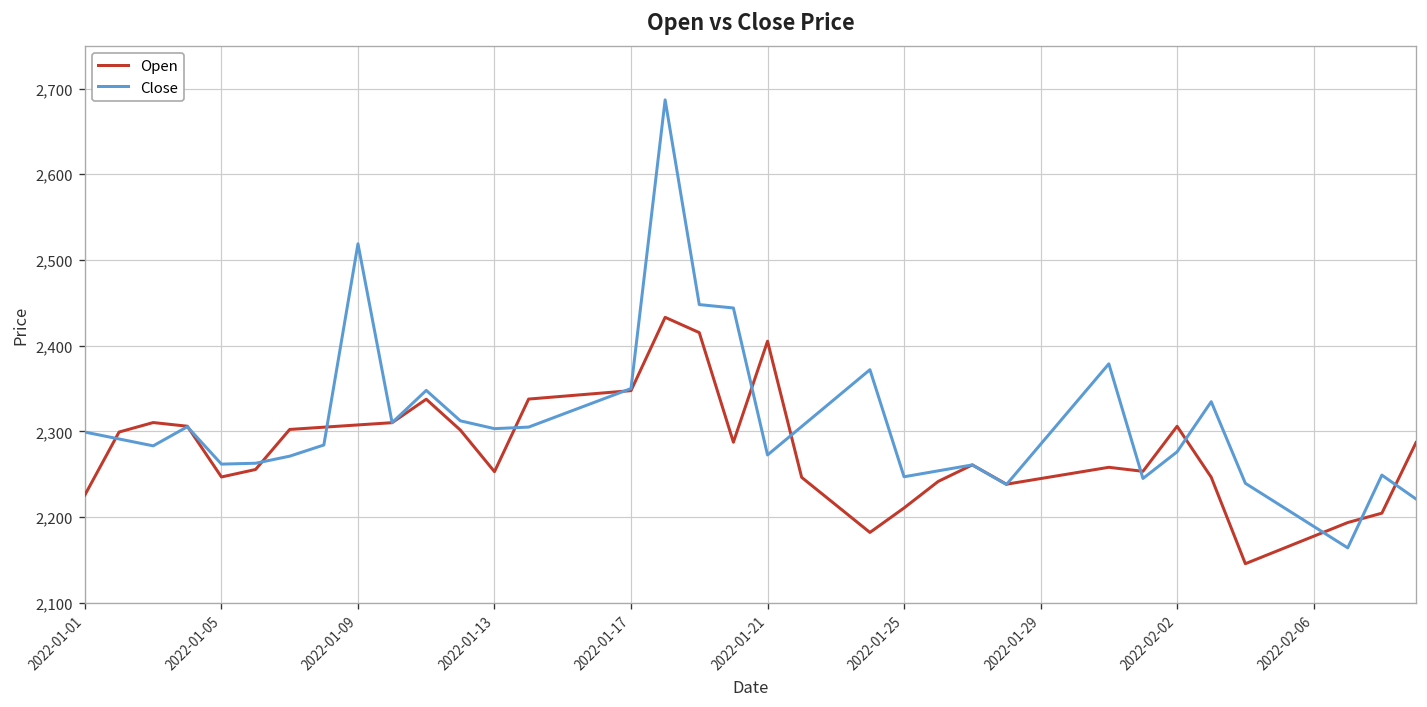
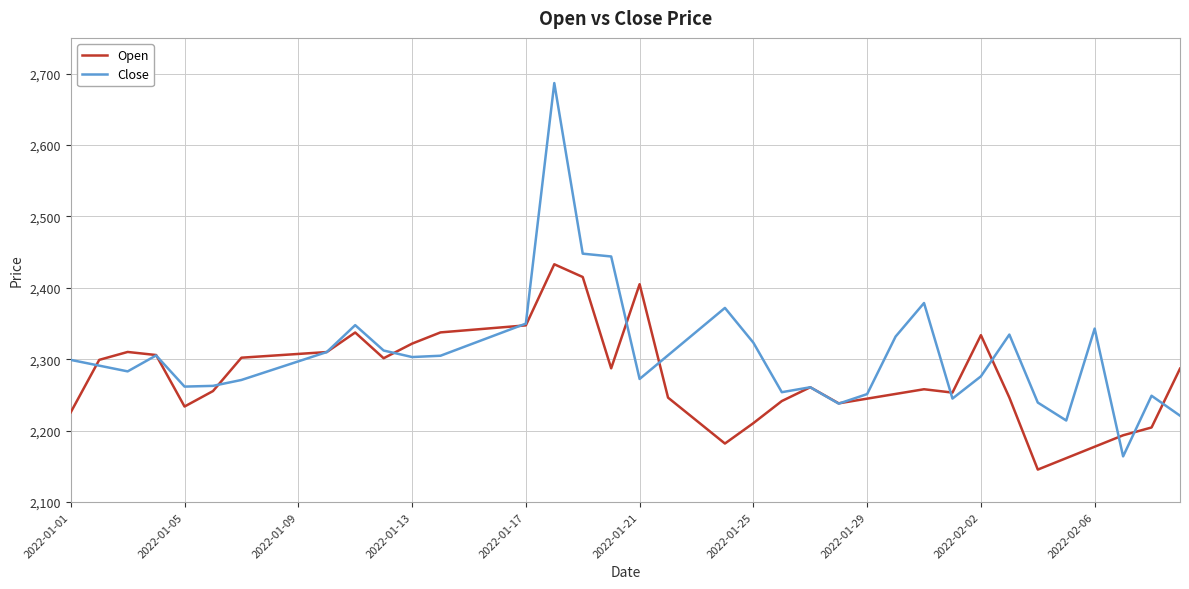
Open, 2022-01-05: 2,250 -> 2,230
Close, 2022-01-09: 2,520 -> 2,300
Open, 2022-01-13: 2,250 -> 2,320
Close, 2022-01-25: 2,250 -> 2,320
Close, 2022-01-29: 2,280 -> 2,250
Open, 2022-02-02: 2,310 -> 2,330
Close, 2022-02-06: 2,190 -> 2,340
